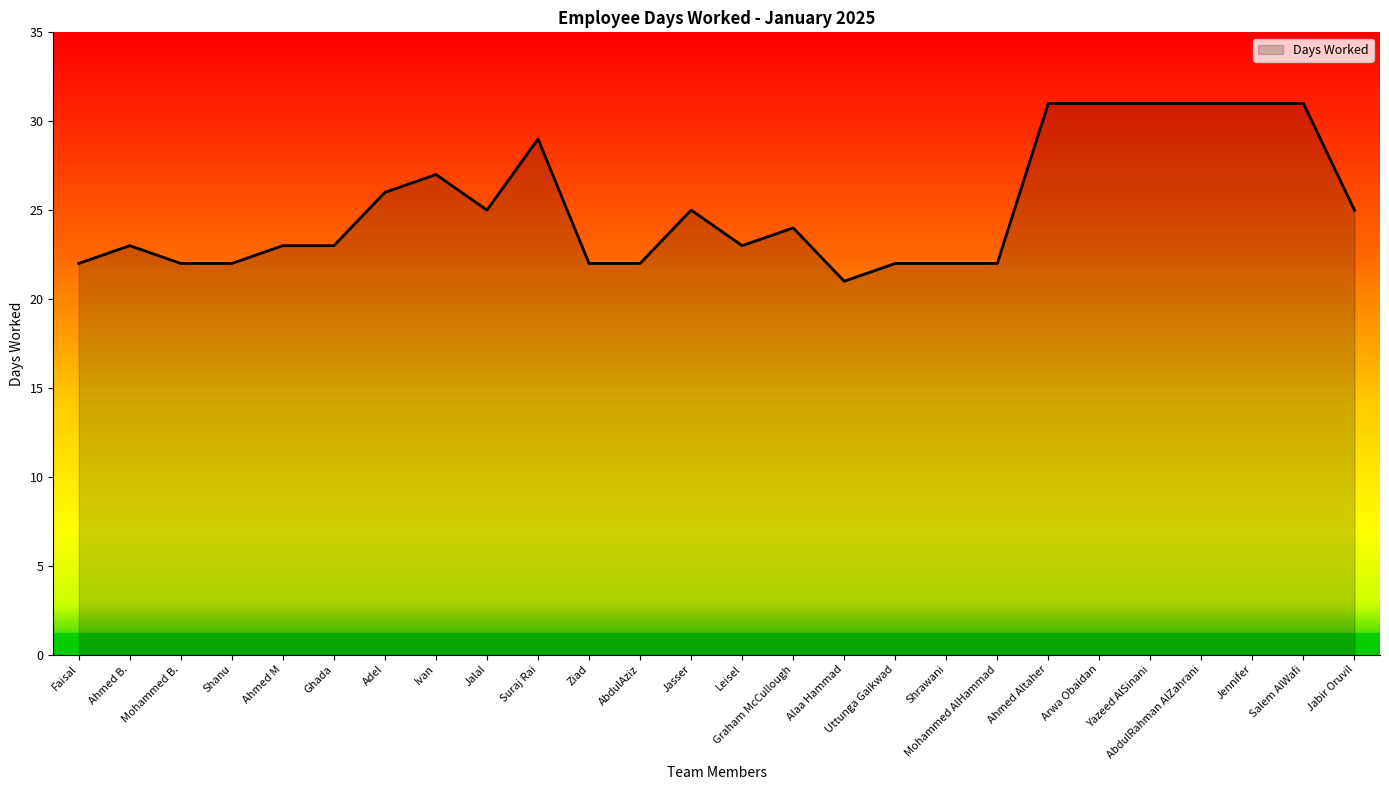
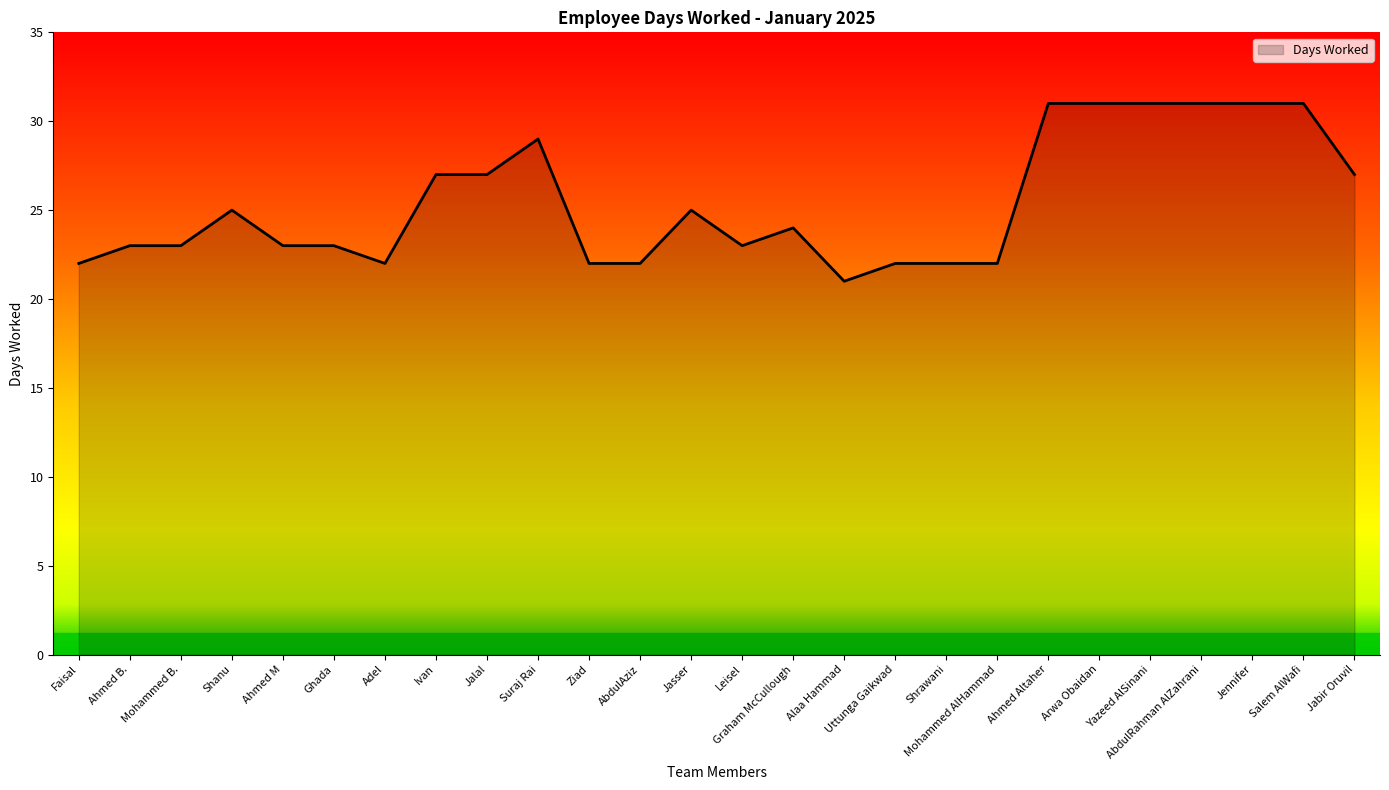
Mohammed B.: 22 -> 23
Shanu: 22 -> 25
Adel: 26 -> 22
Jalal: 25 -> 27
Jabir Oruvil: 25 -> 27
